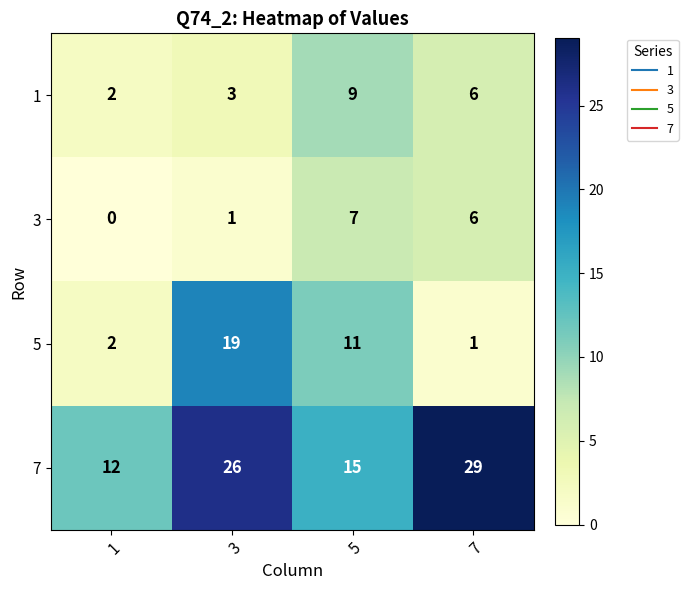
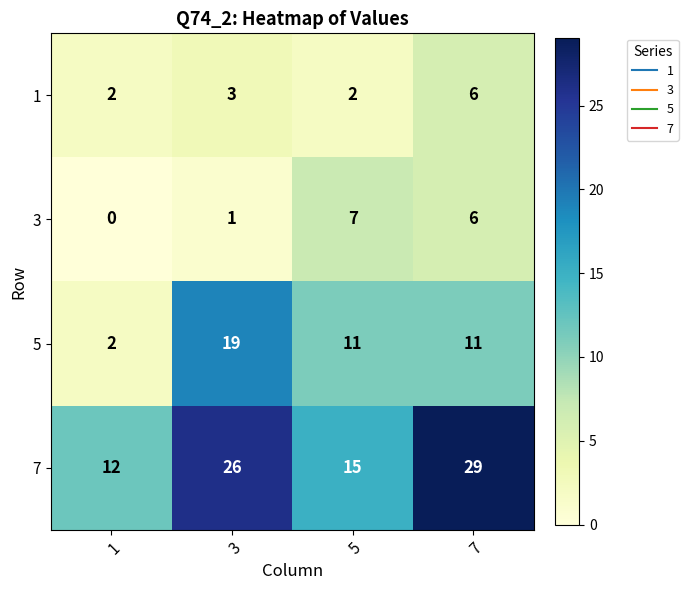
1, 5: 9 -> 2
5, 7: 1 -> 11
